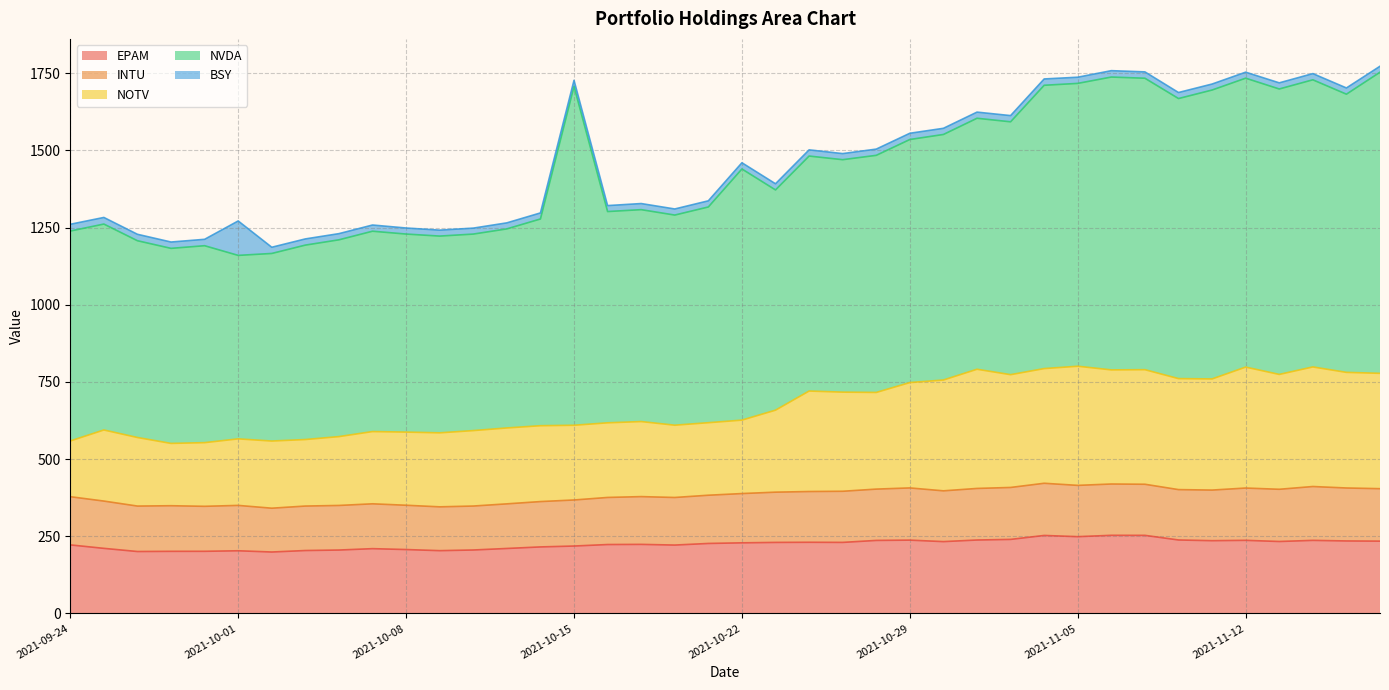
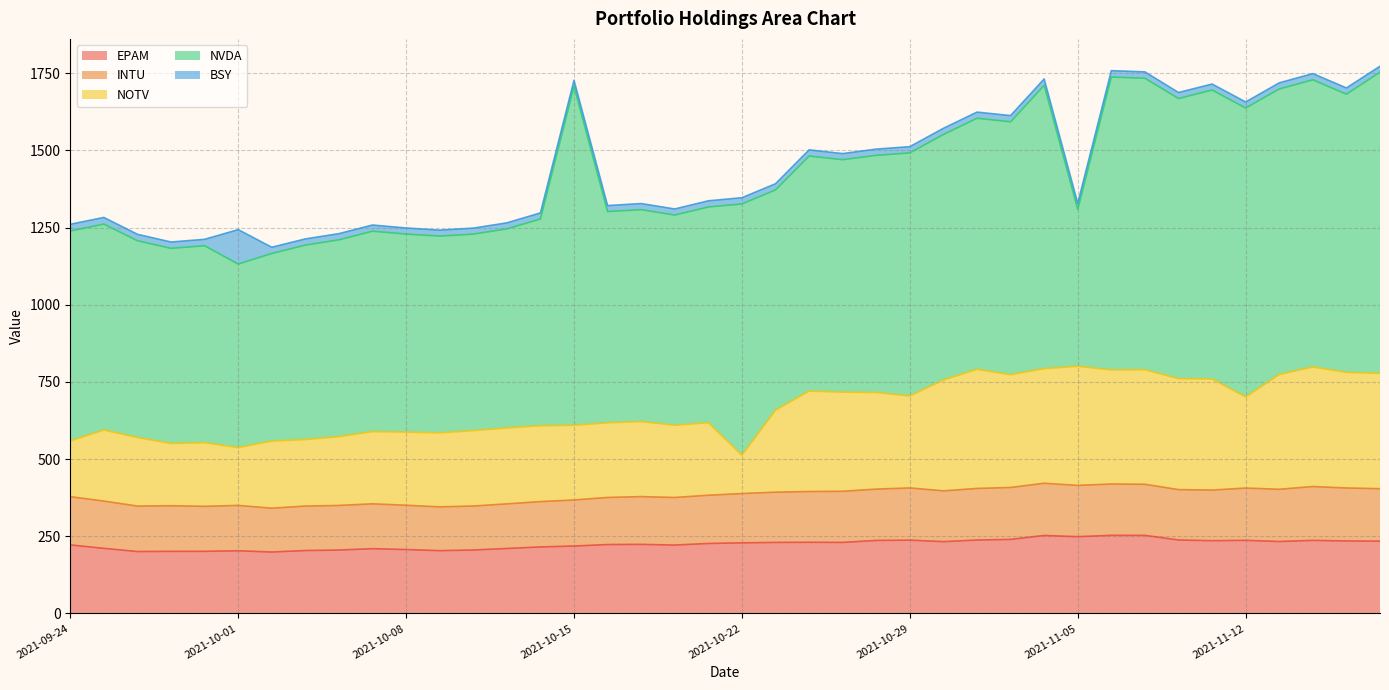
NOTV, 2021-10-01: 220 -> 190
NOTV, 2021-10-22: 240 -> 120
NOTV, 2021-10-29: 340 -> 300
NVDA, 2021-11-05: 920 -> 510
NOTV, 2021-11-12: 390 -> 300
